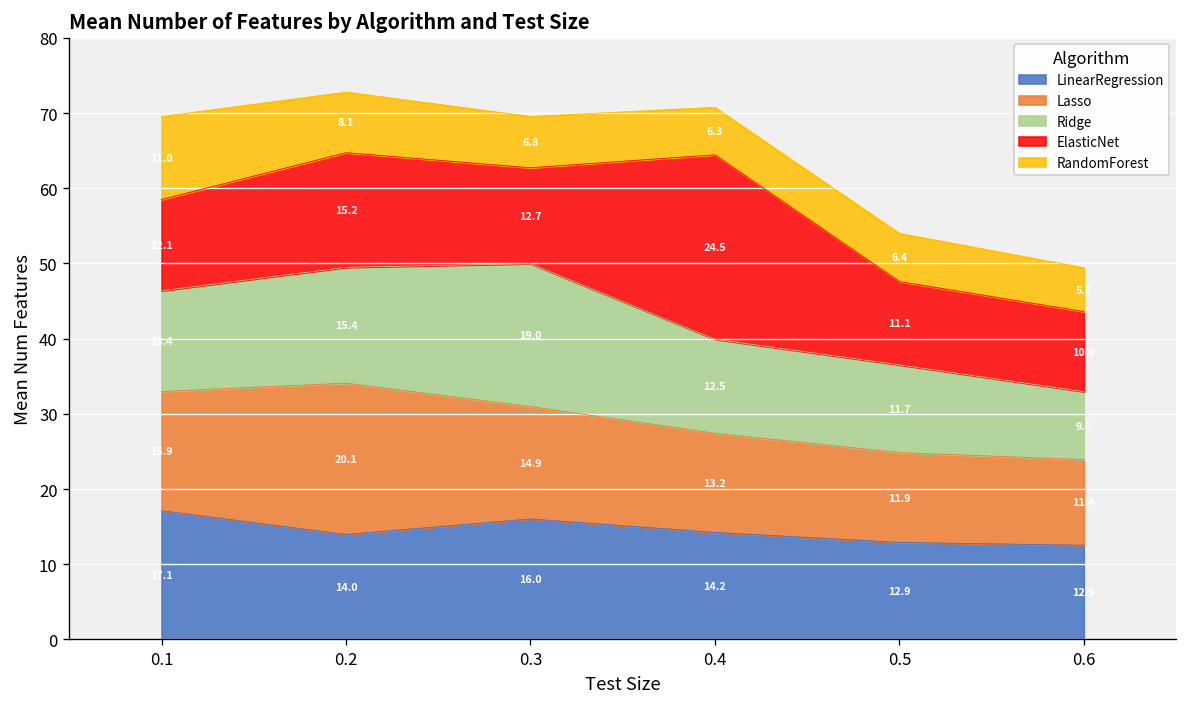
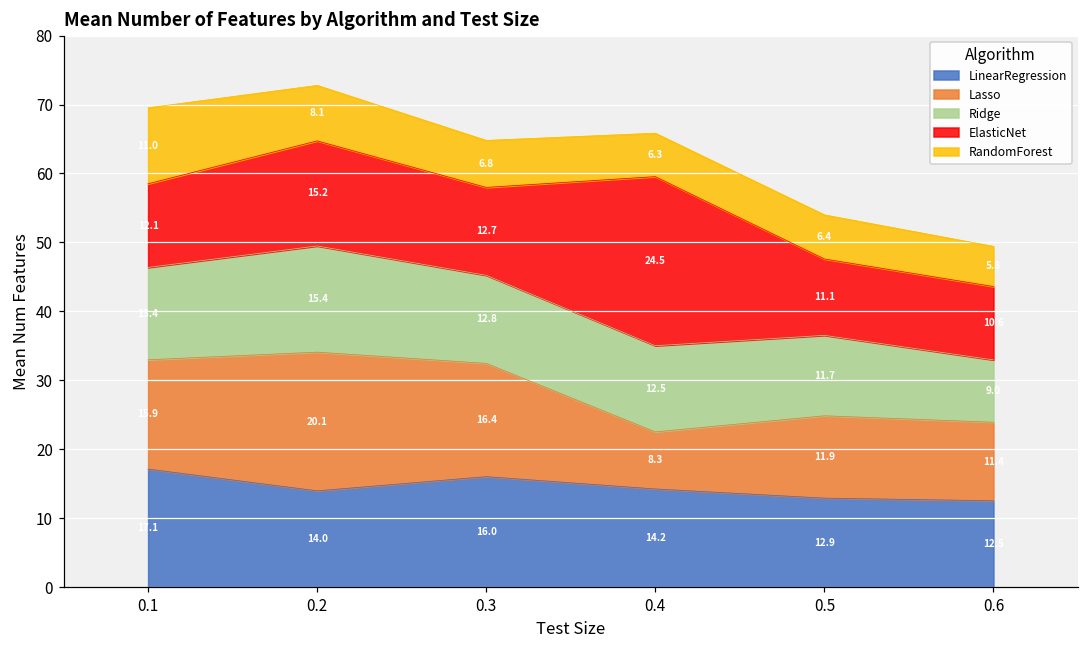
Lasso, 0.3: 14.9 -> 16.4
Ridge, 0.3: 19.0 -> 12.8
Lasso, 0.4: 13.2 -> 8.3
